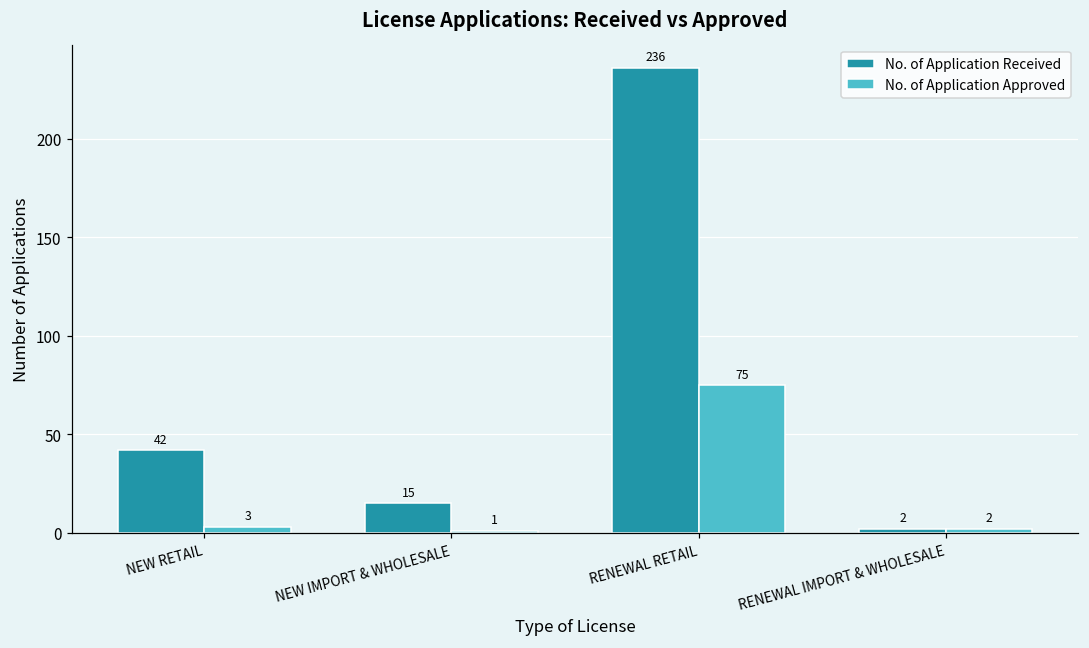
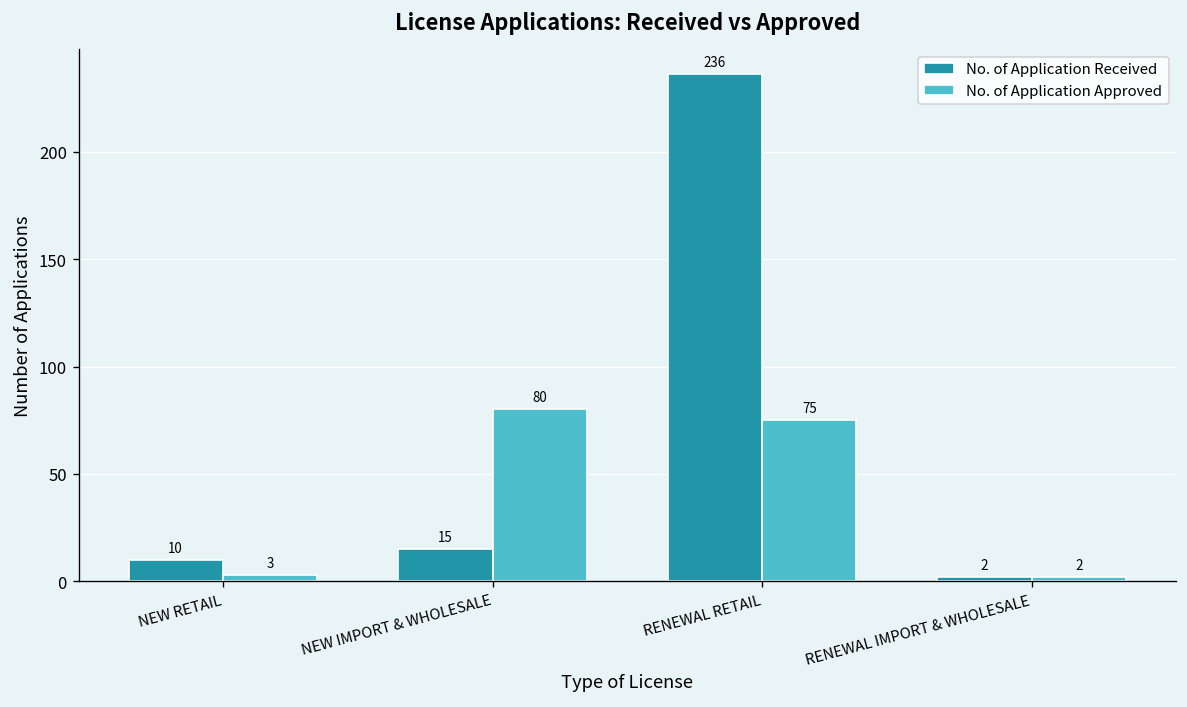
No. of Application Received, NEW RETAIL: 42 -> 10
No. of Application Approved, NEW IMPORT & WHOLESALE: 1 -> 80
